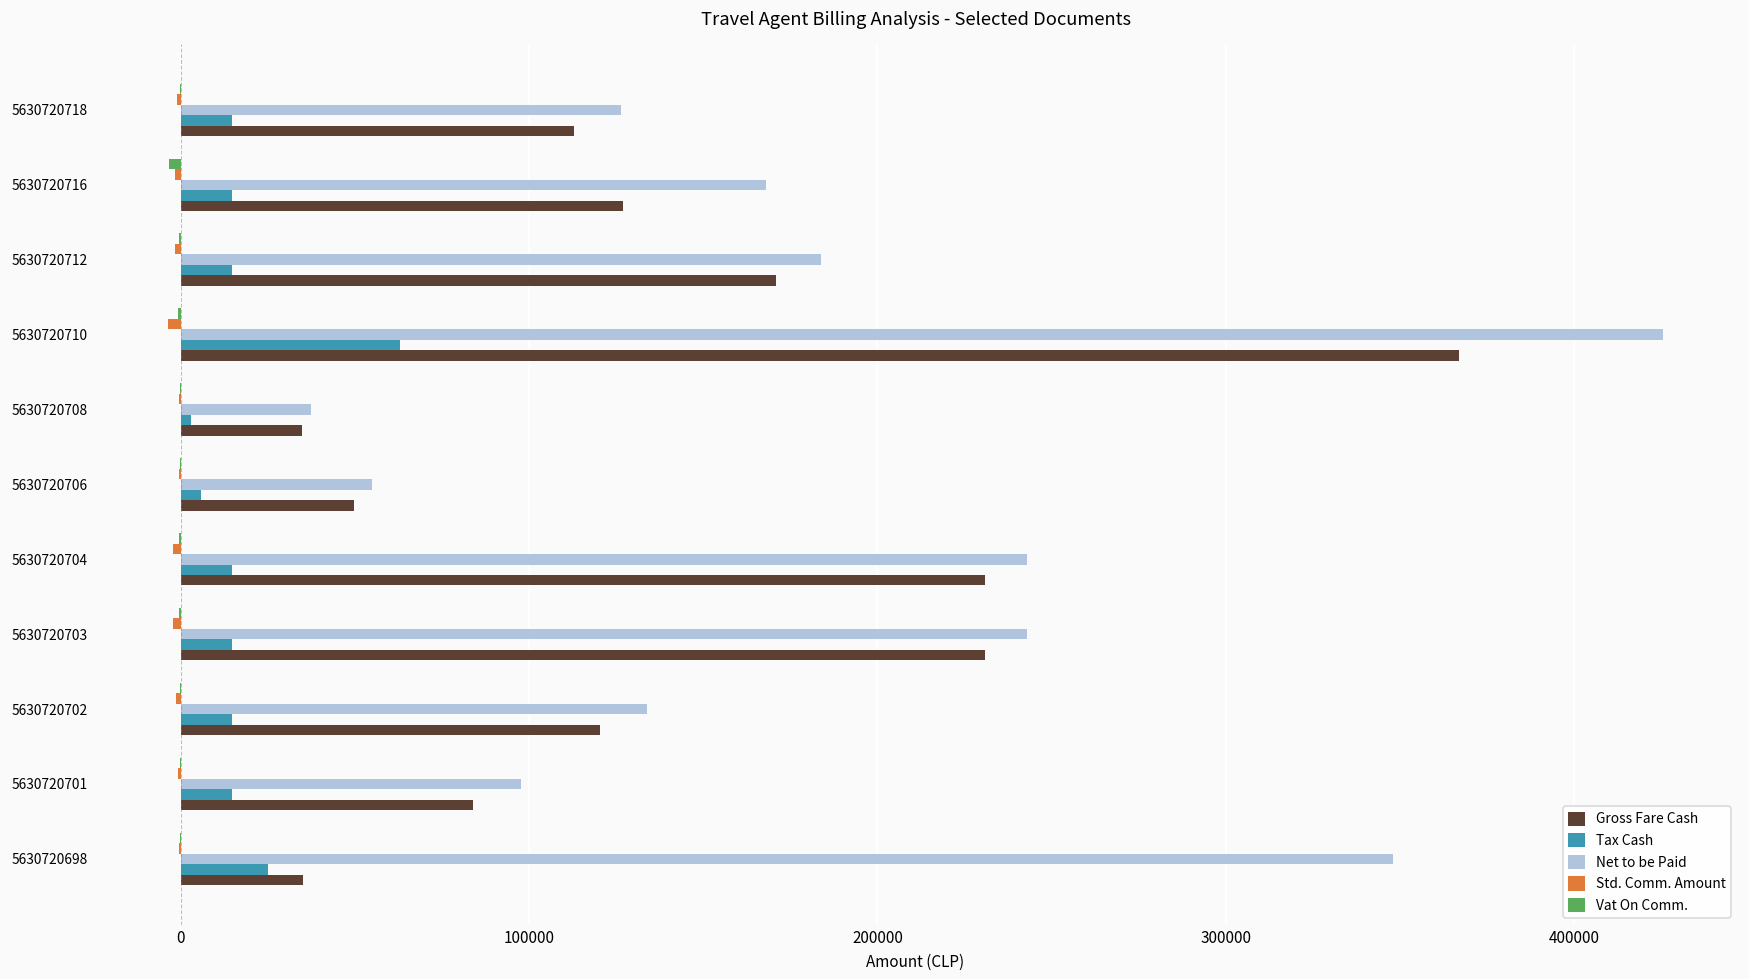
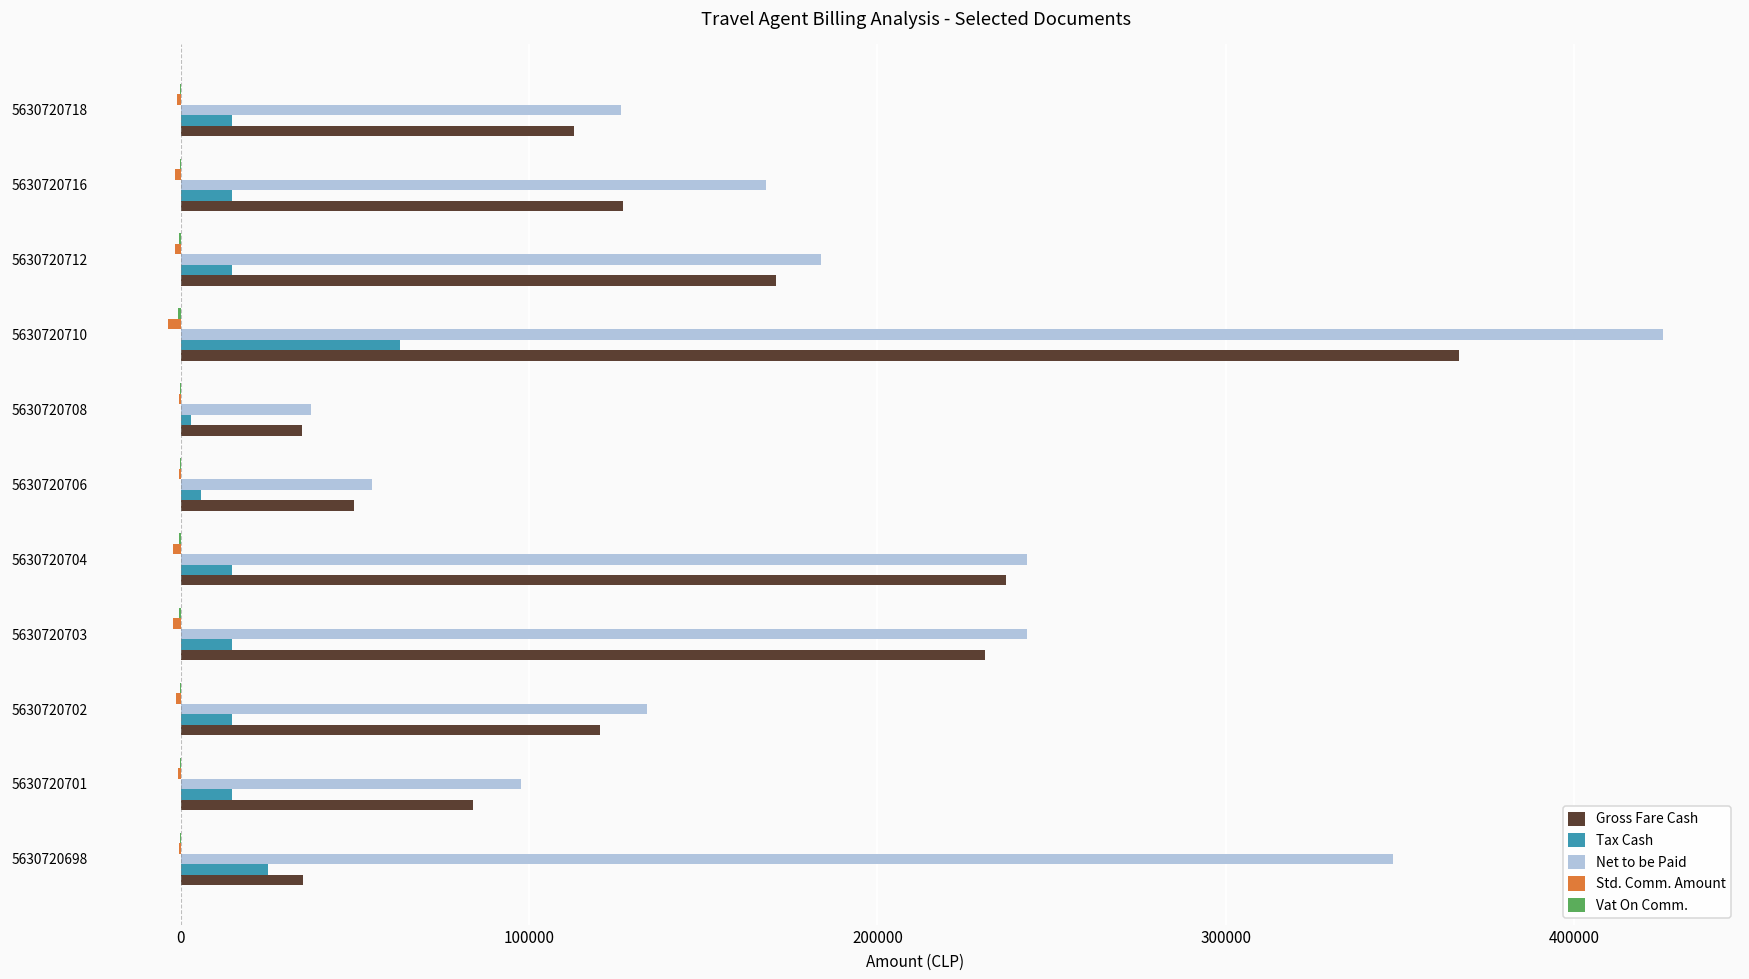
Vat On Comm., 5630720716: -3000 -> 0
Gross Fare Cash, 5630720704: 231000 -> 237000
